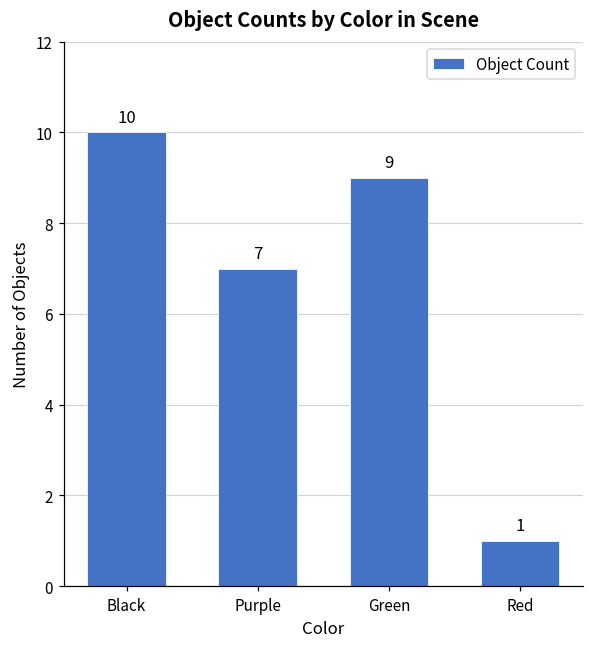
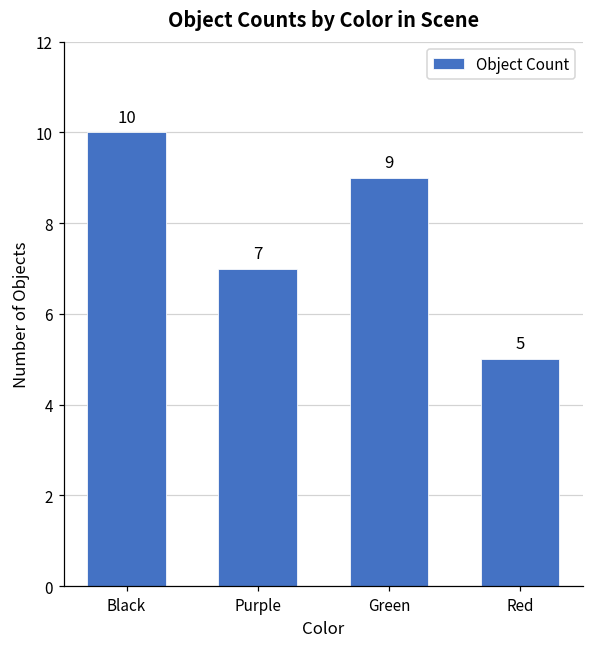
Red: 1 -> 5
